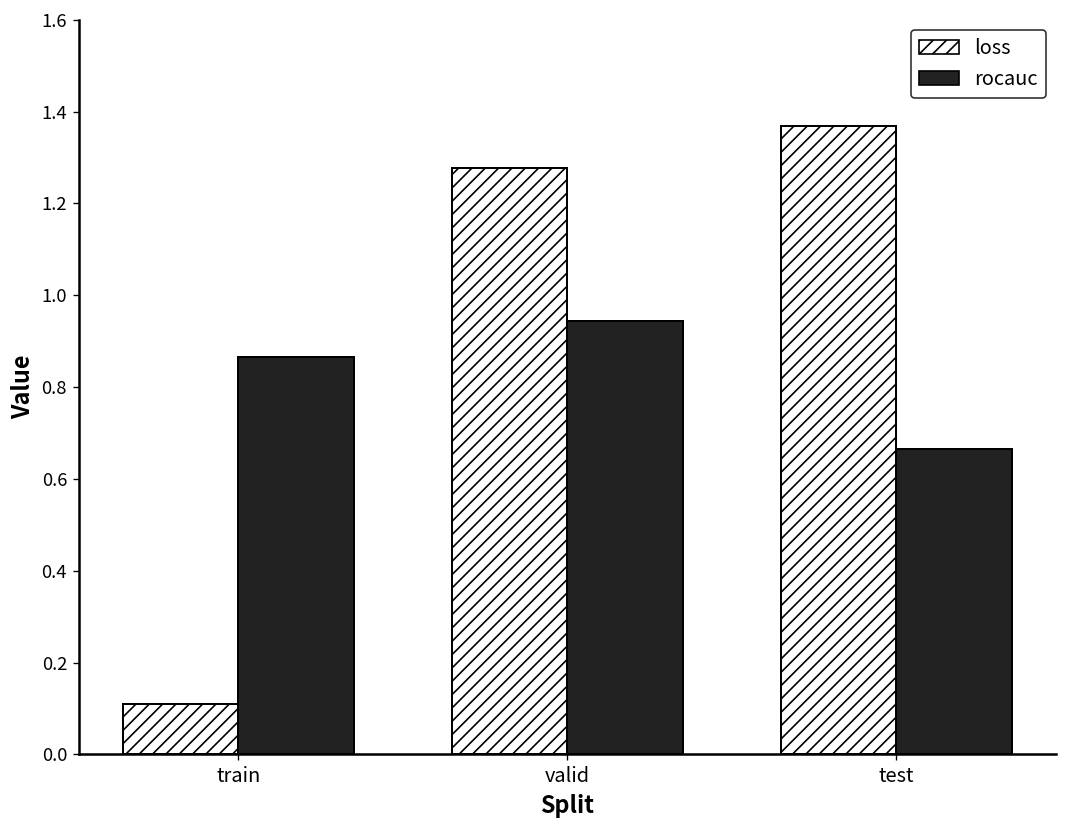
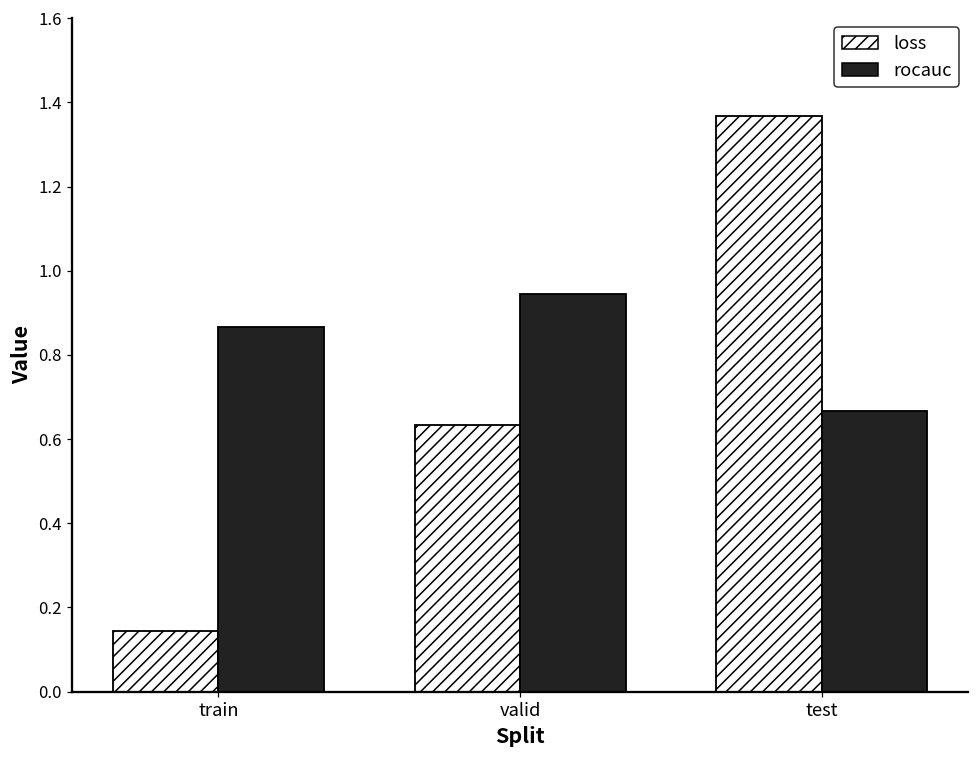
loss, train: 0.11 -> 0.15
loss, valid: 1.28 -> 0.63
